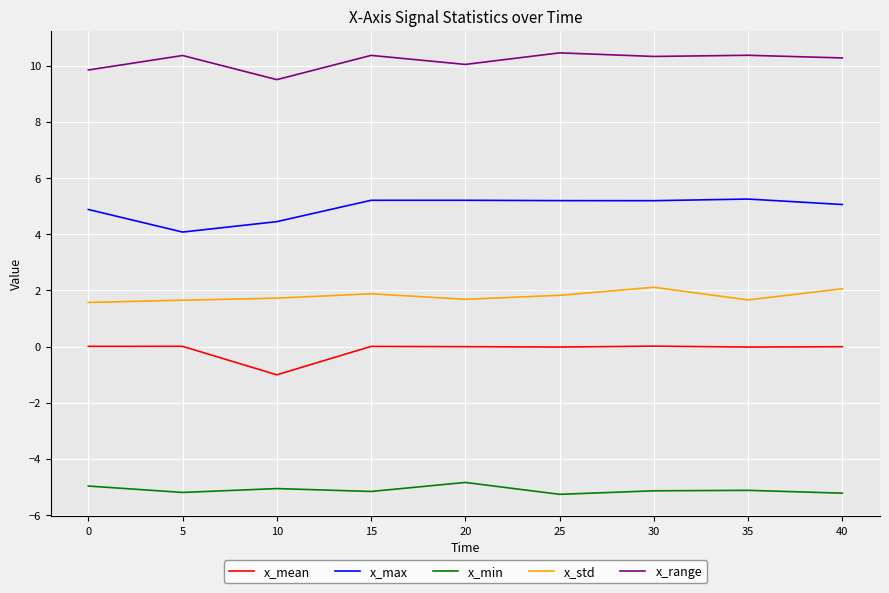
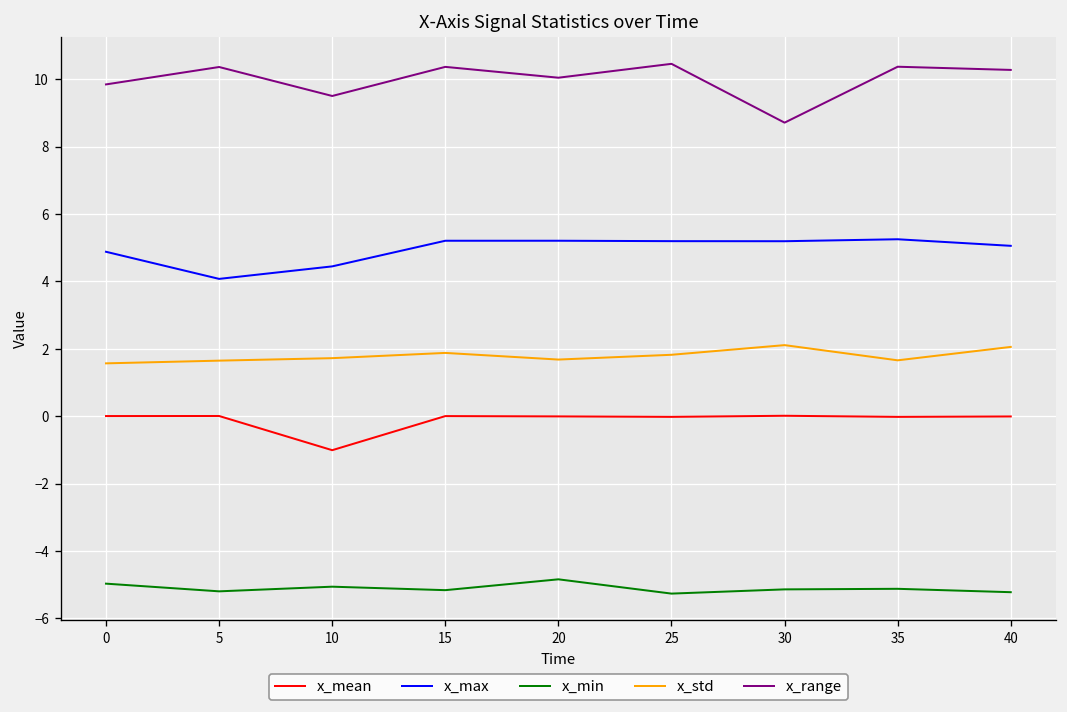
x_range, 30: 10.3 -> 8.7
